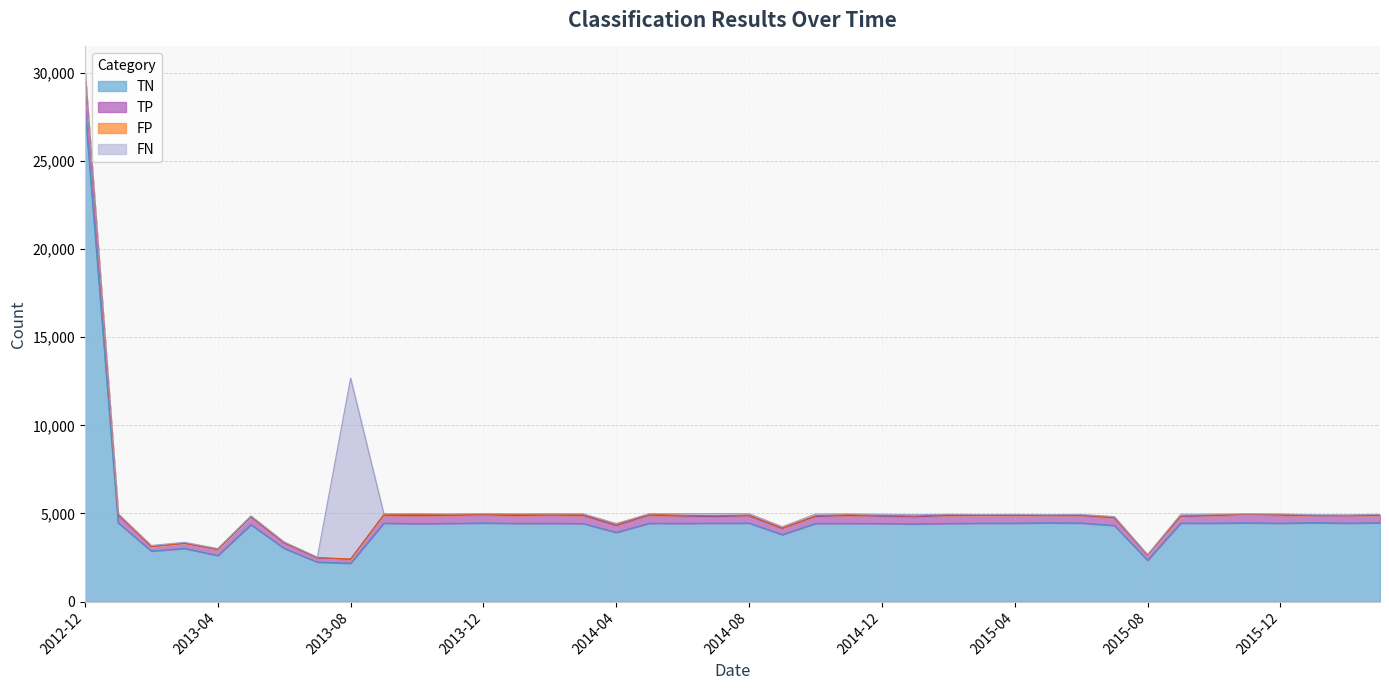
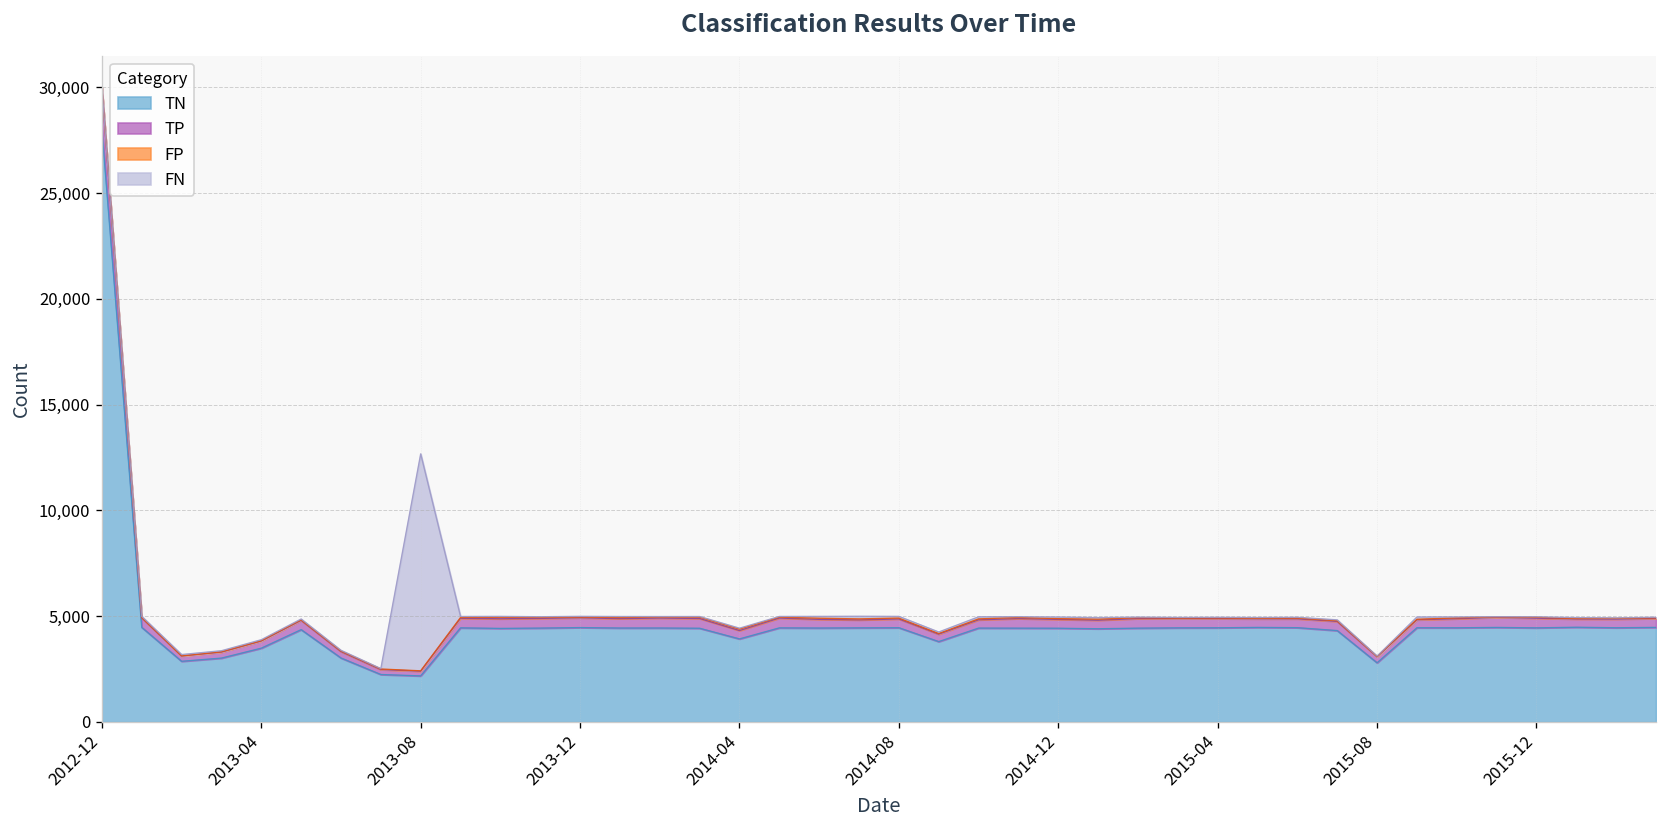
TN, 2013-04: 2,600 -> 3,500
TN, 2015-08: 2,300 -> 2,800
